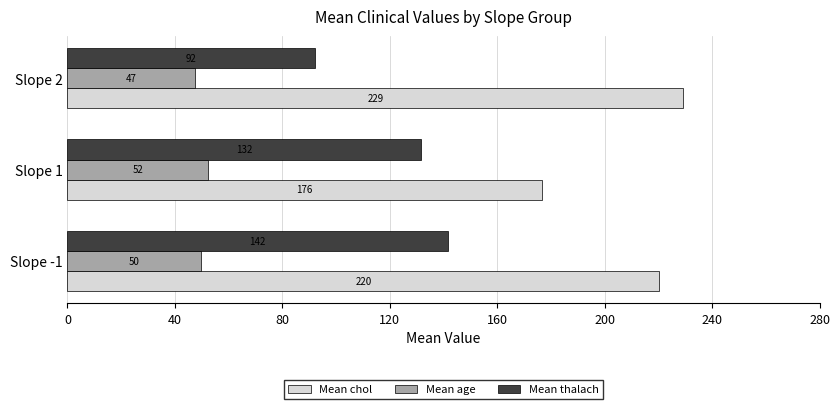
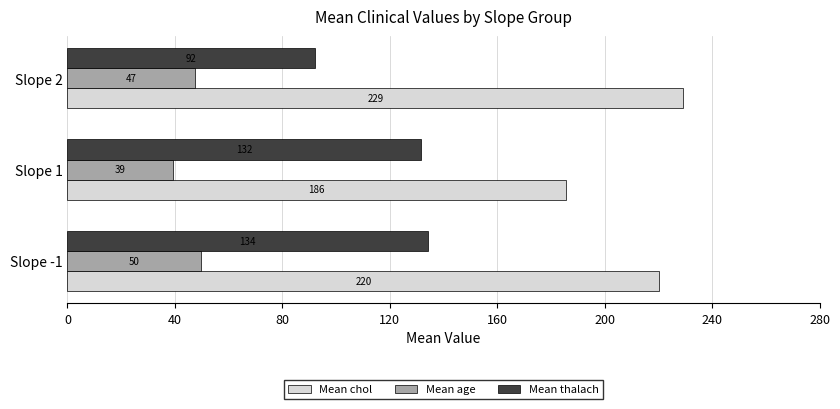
Mean age, Slope 1: 52 -> 39
Mean chol, Slope 1: 176 -> 186
Mean thalach, Slope -1: 142 -> 134
